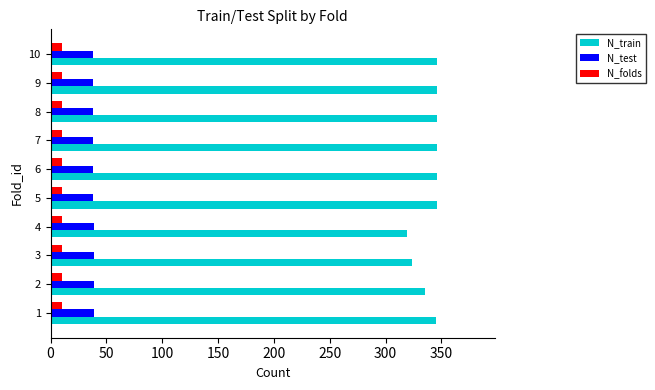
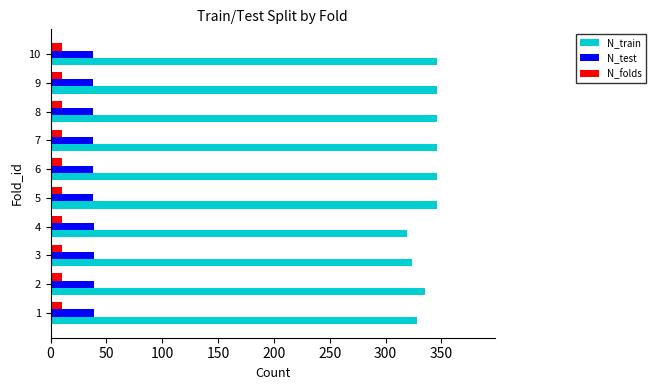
N_train, 1: 345 -> 328
